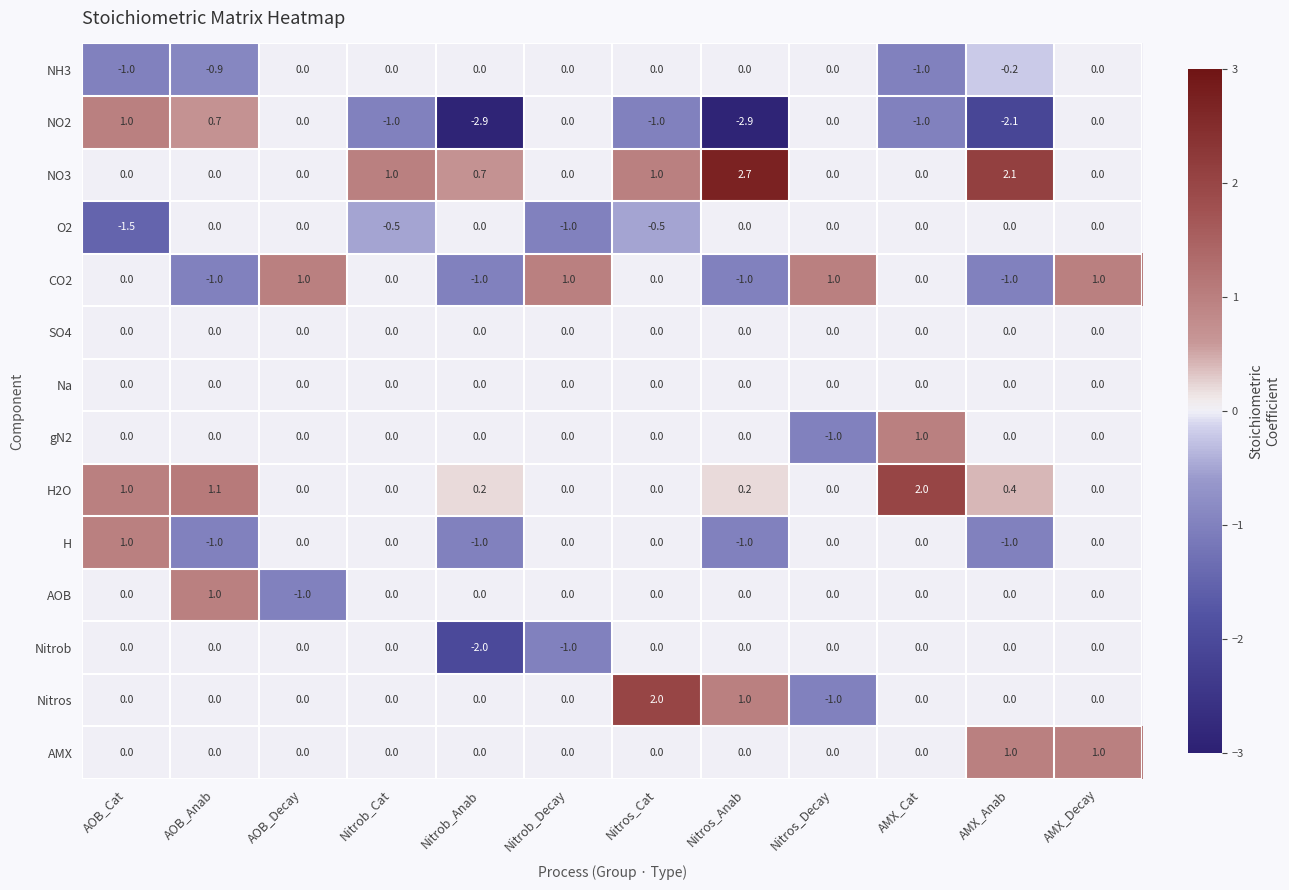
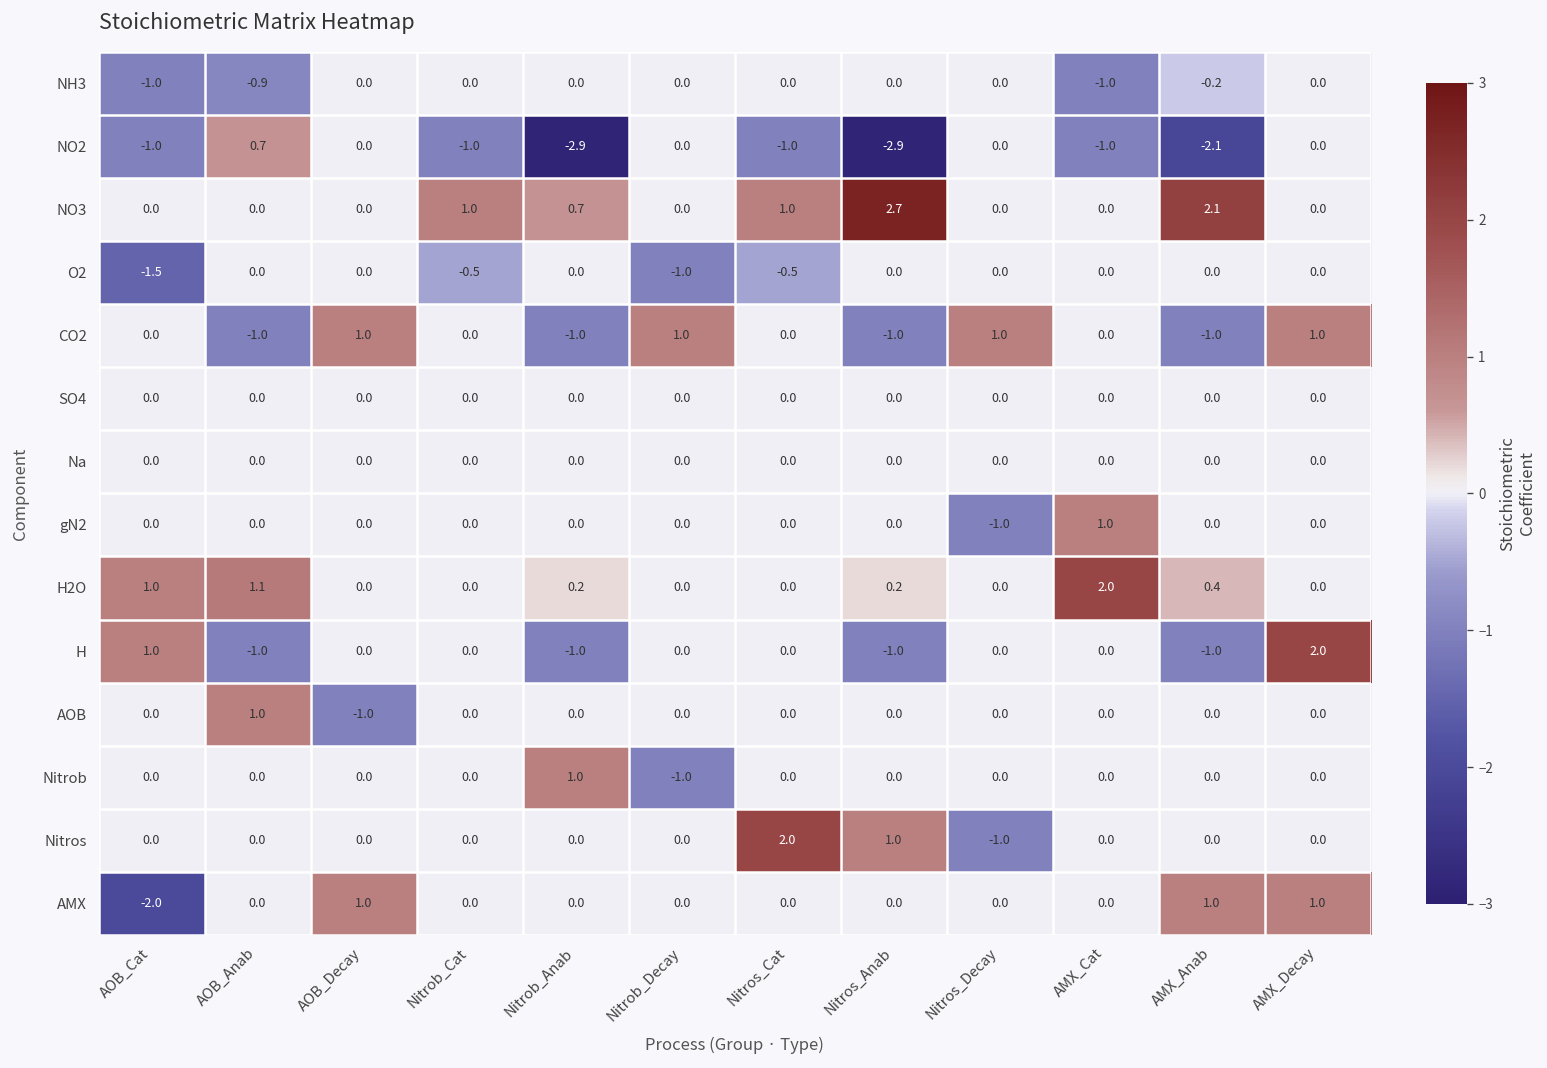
NO2, AOB_Cat: 1.0 -> -1.0
H, AMX_Decay: 0.0 -> 2.0
Nitrob, Nitrob_Anab: -2.0 -> 1.0
AMX, AOB_Cat: 0.0 -> -2.0
AMX, AOB_Decay: 0.0 -> 1.0
